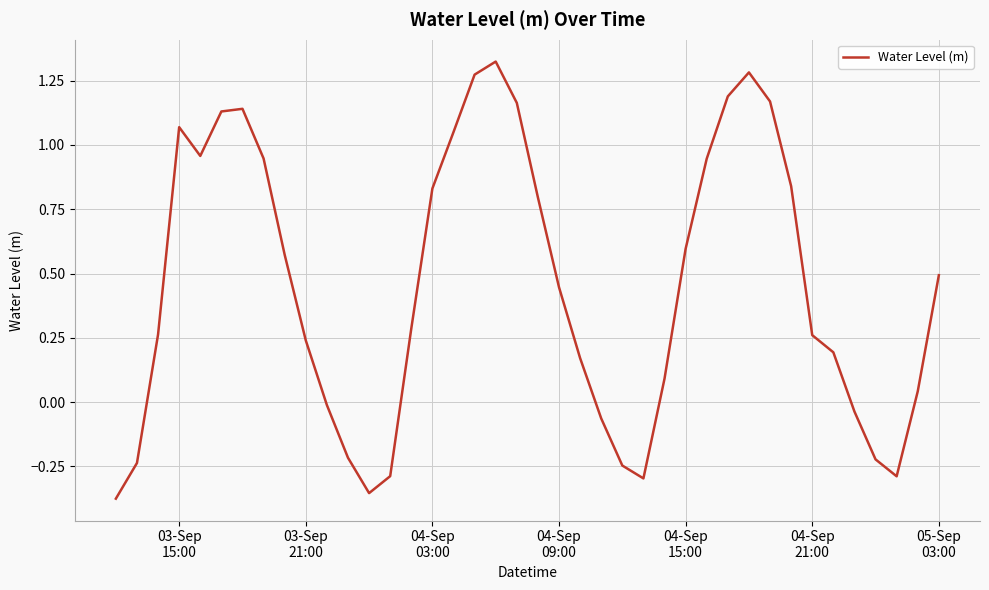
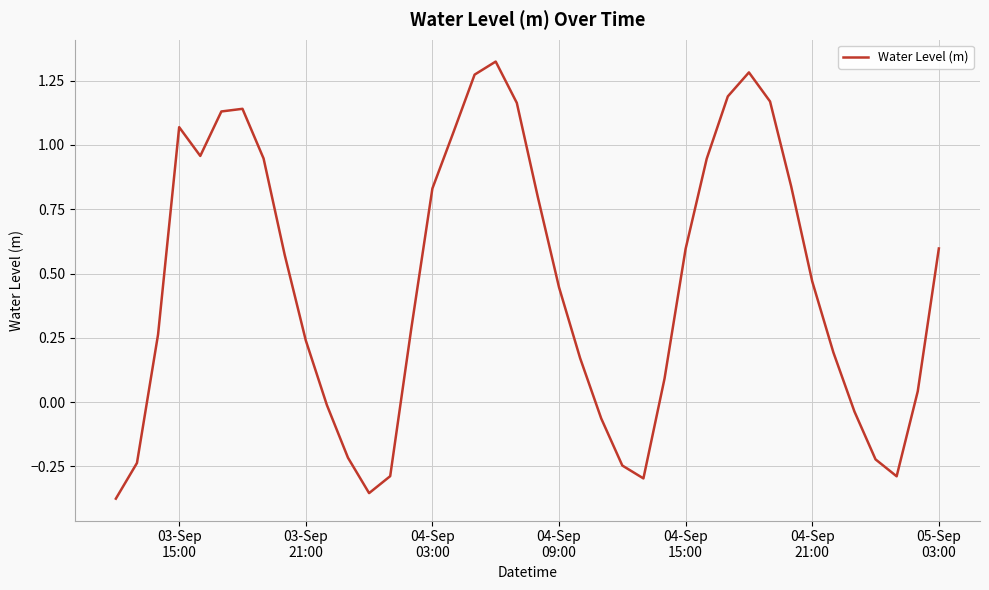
04-Sep 21:00: 0.26 -> 0.47
05-Sep 03:00: 0.49 -> 0.60
